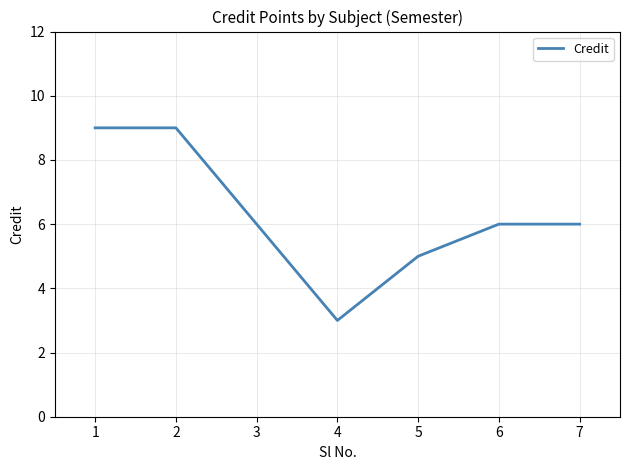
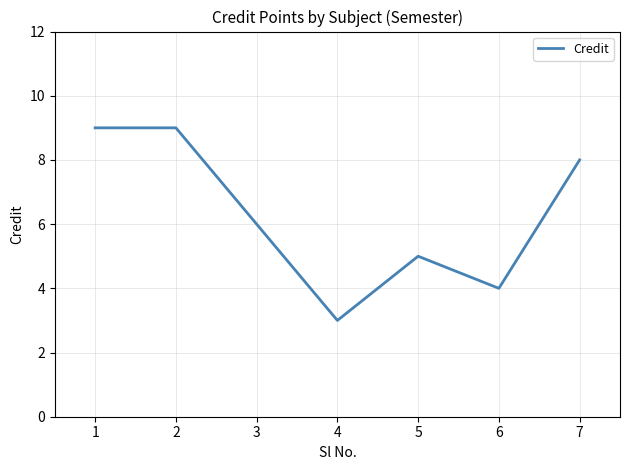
6: 6 -> 4
7: 6 -> 8
